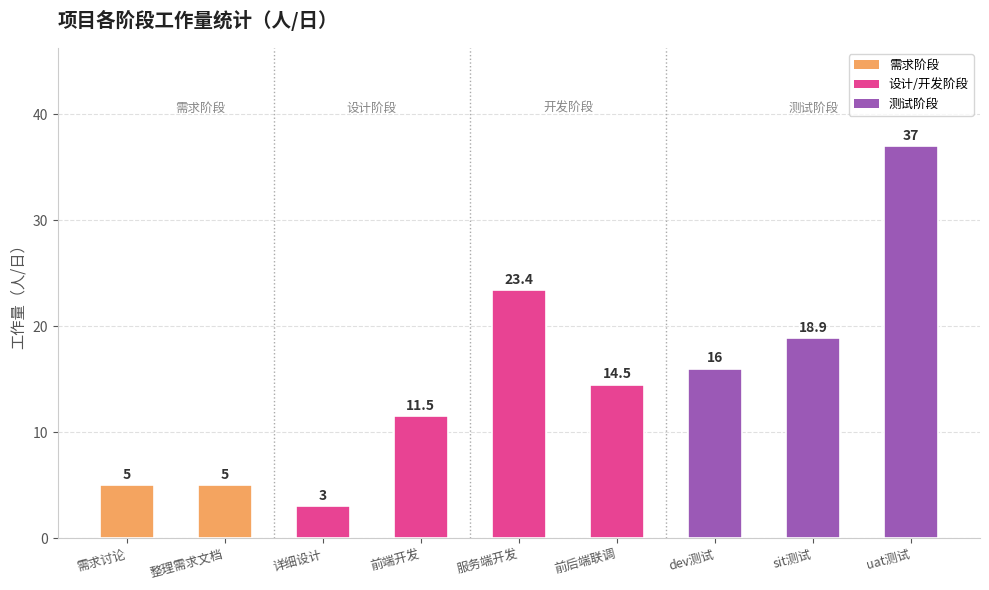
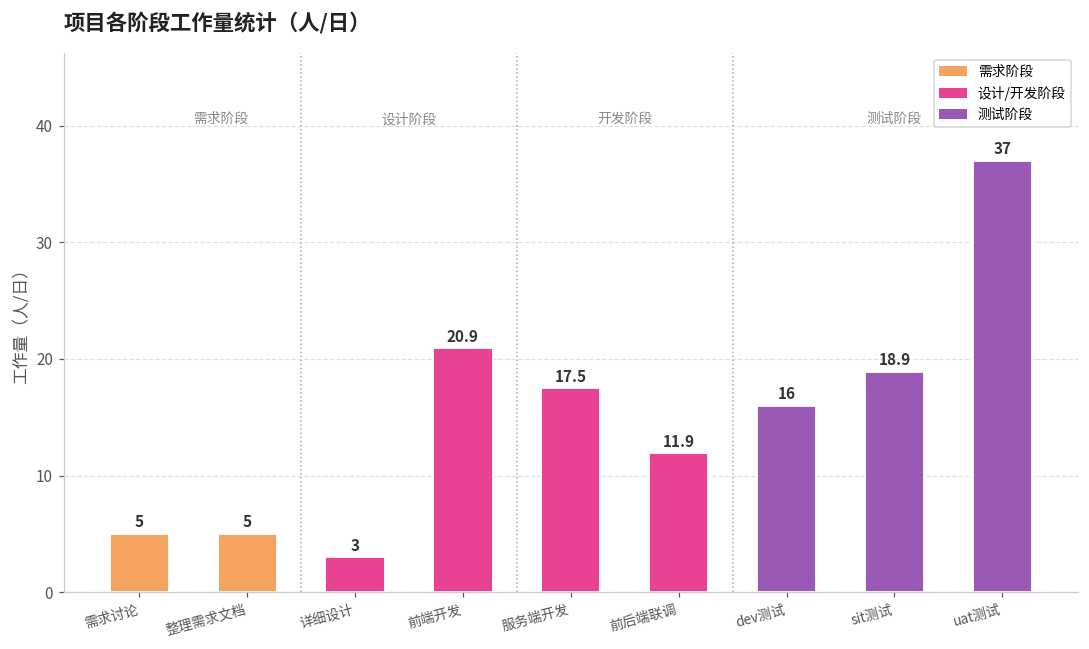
前端开发: 11.5 -> 20.9
服务端开发: 23.4 -> 17.5
前后端联调: 14.5 -> 11.9
